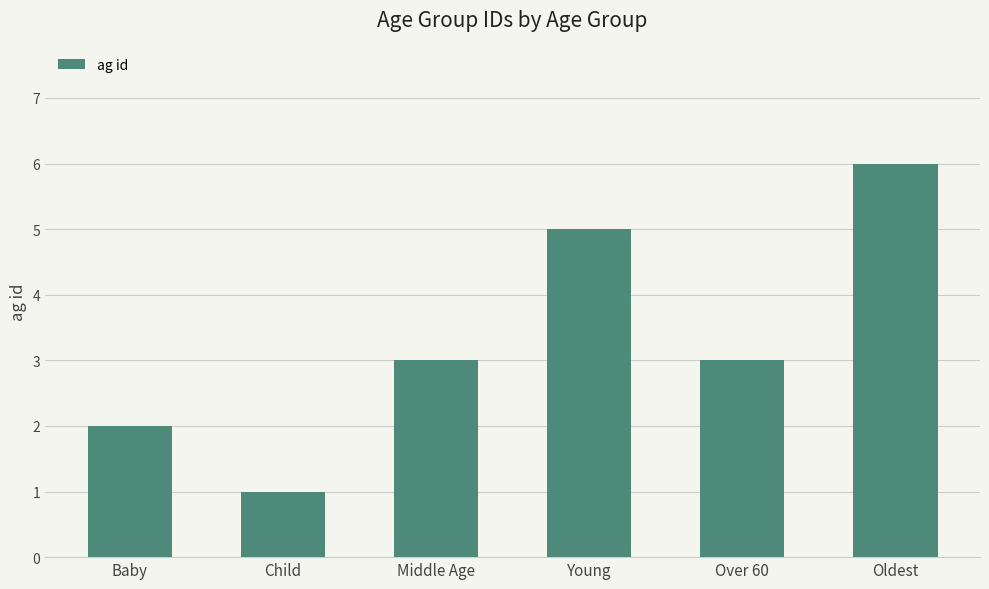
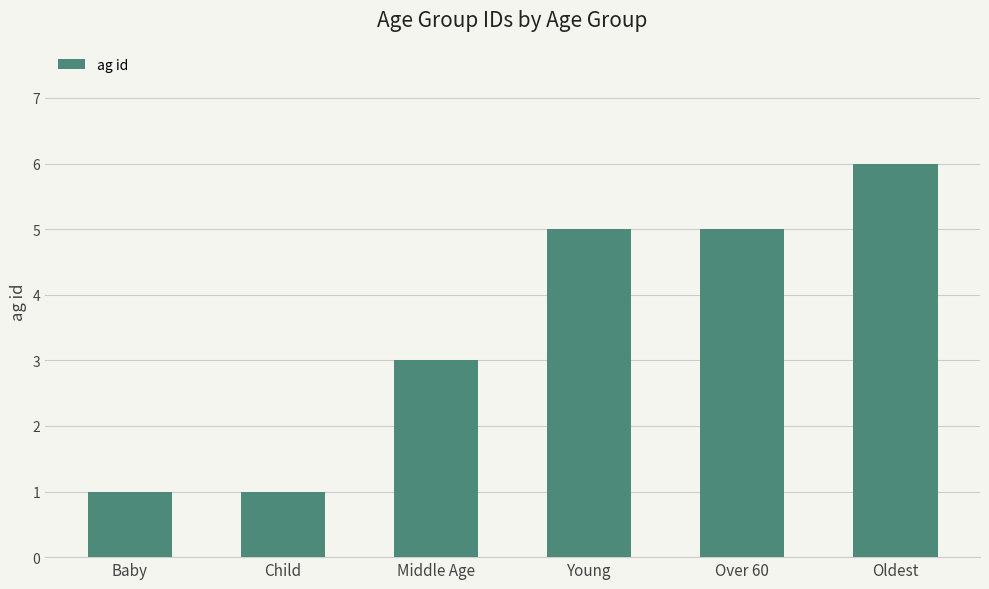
Baby: 2 -> 1
Over 60: 3 -> 5
